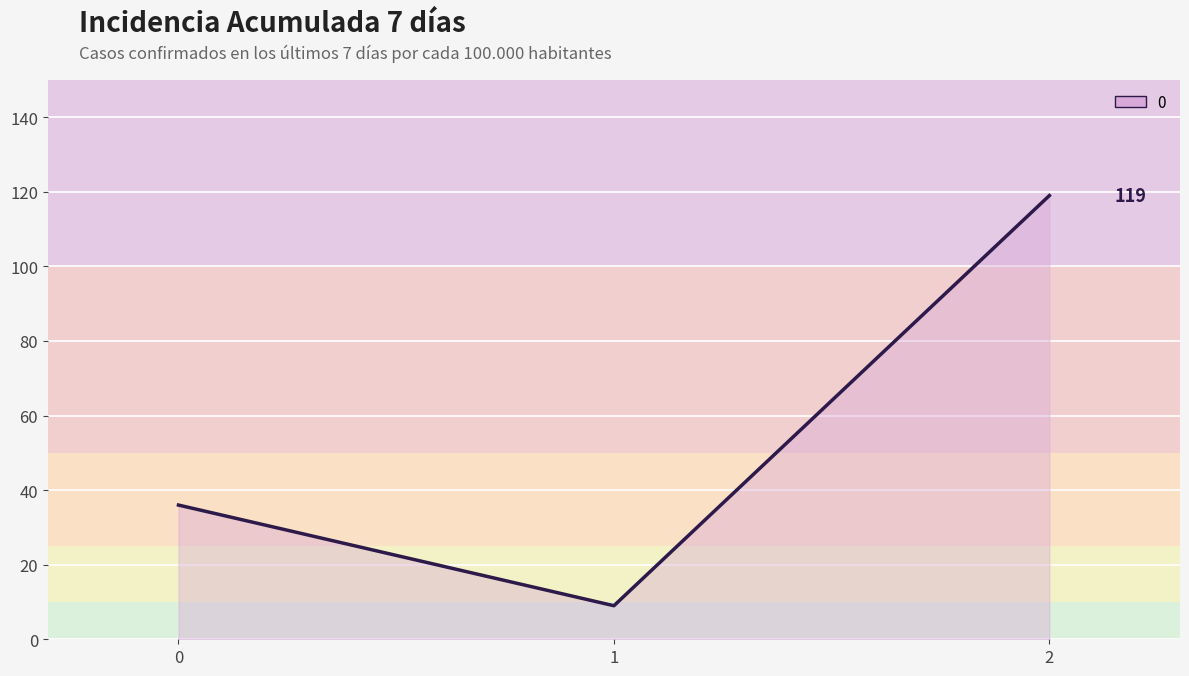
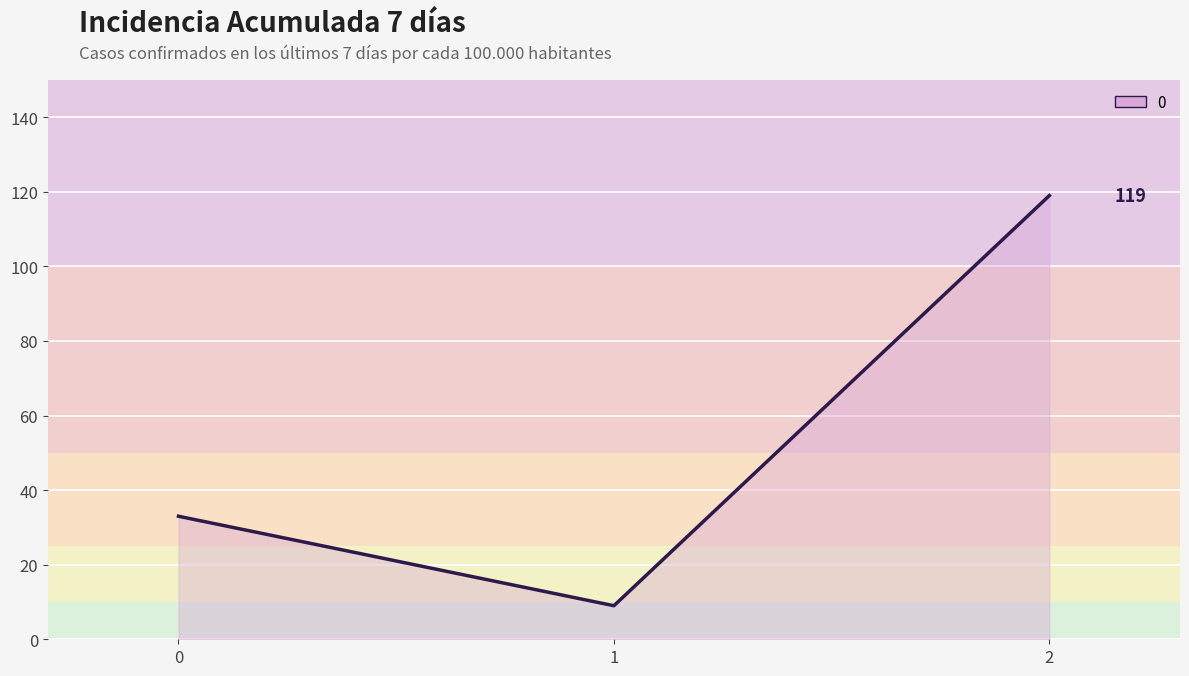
0: 36 -> 33
